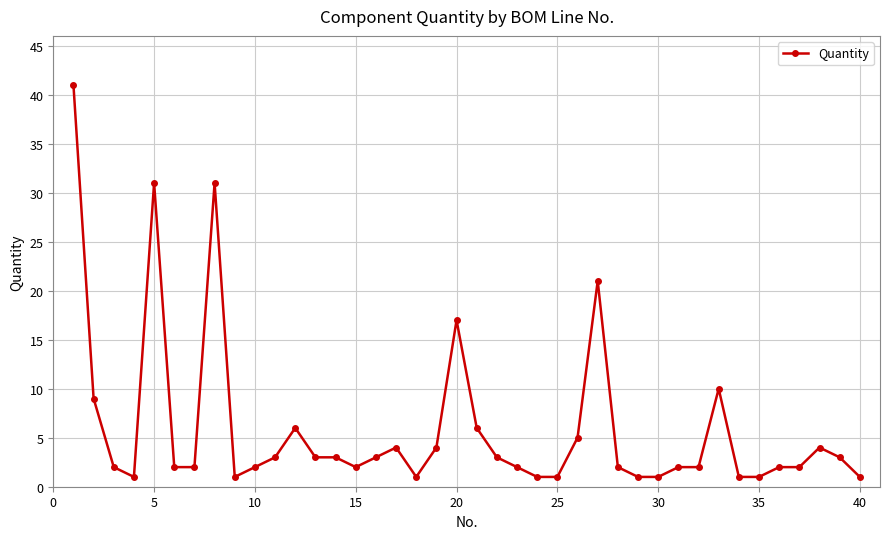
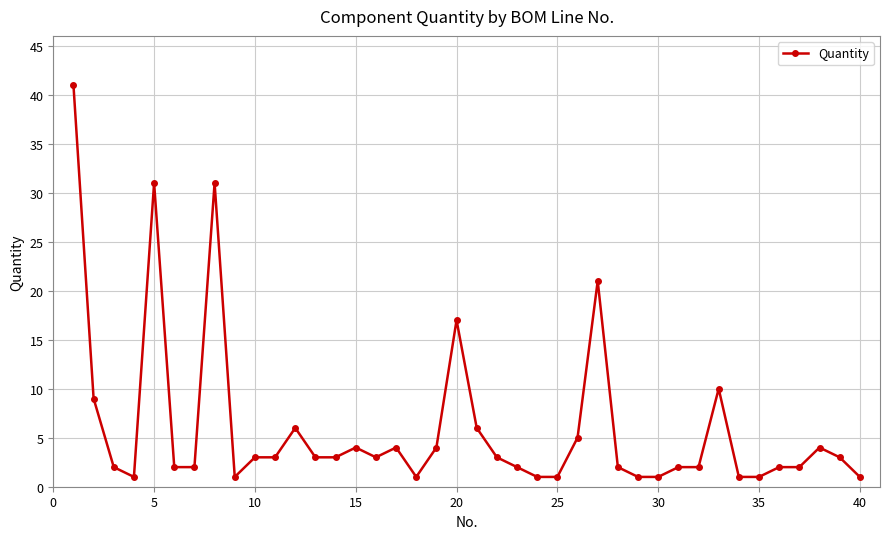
10: 2 -> 3
15: 2 -> 4
